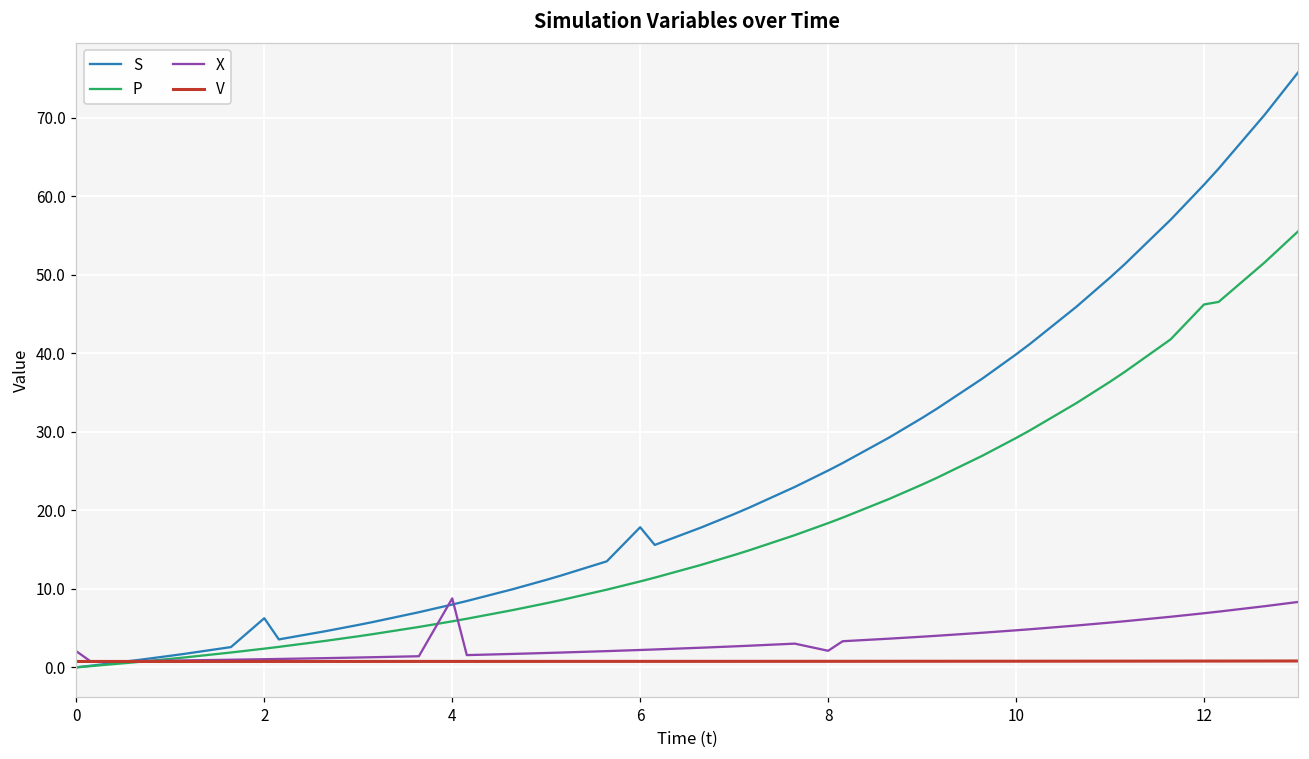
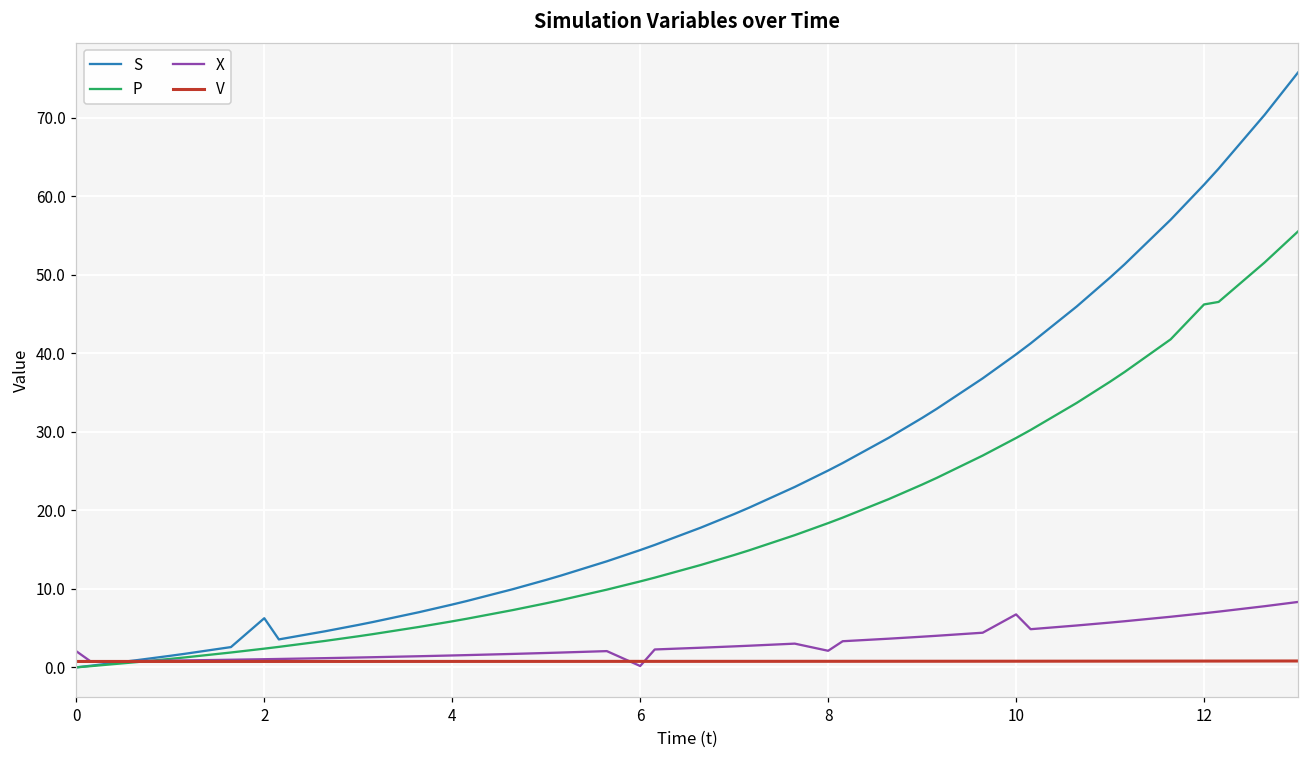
X, 4: 9 -> 2
S, 6: 18 -> 15
X, 6: 2 -> 0
X, 10: 5 -> 7
